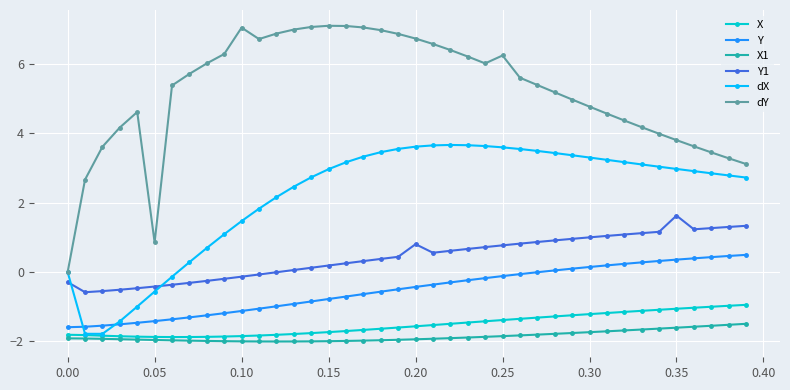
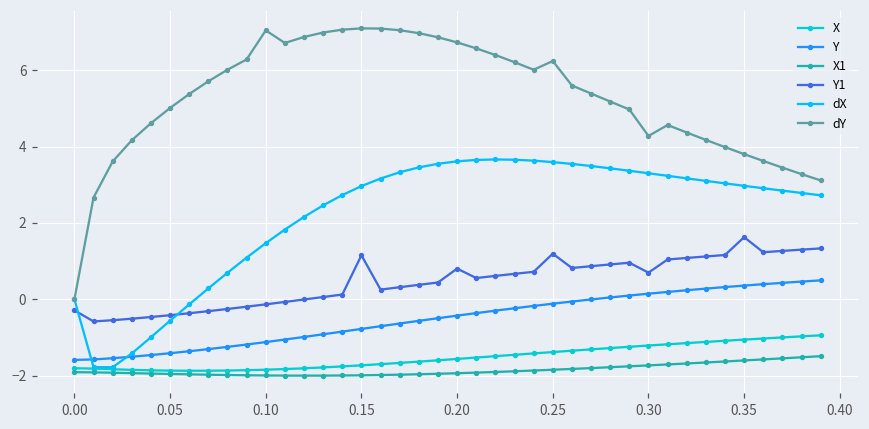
dY, 0.05: 0.9 -> 5.0
Y1, 0.15: 0.2 -> 1.2
Y1, 0.25: 0.8 -> 1.2
Y1, 0.30: 1.0 -> 0.7
dY, 0.30: 4.8 -> 4.3
